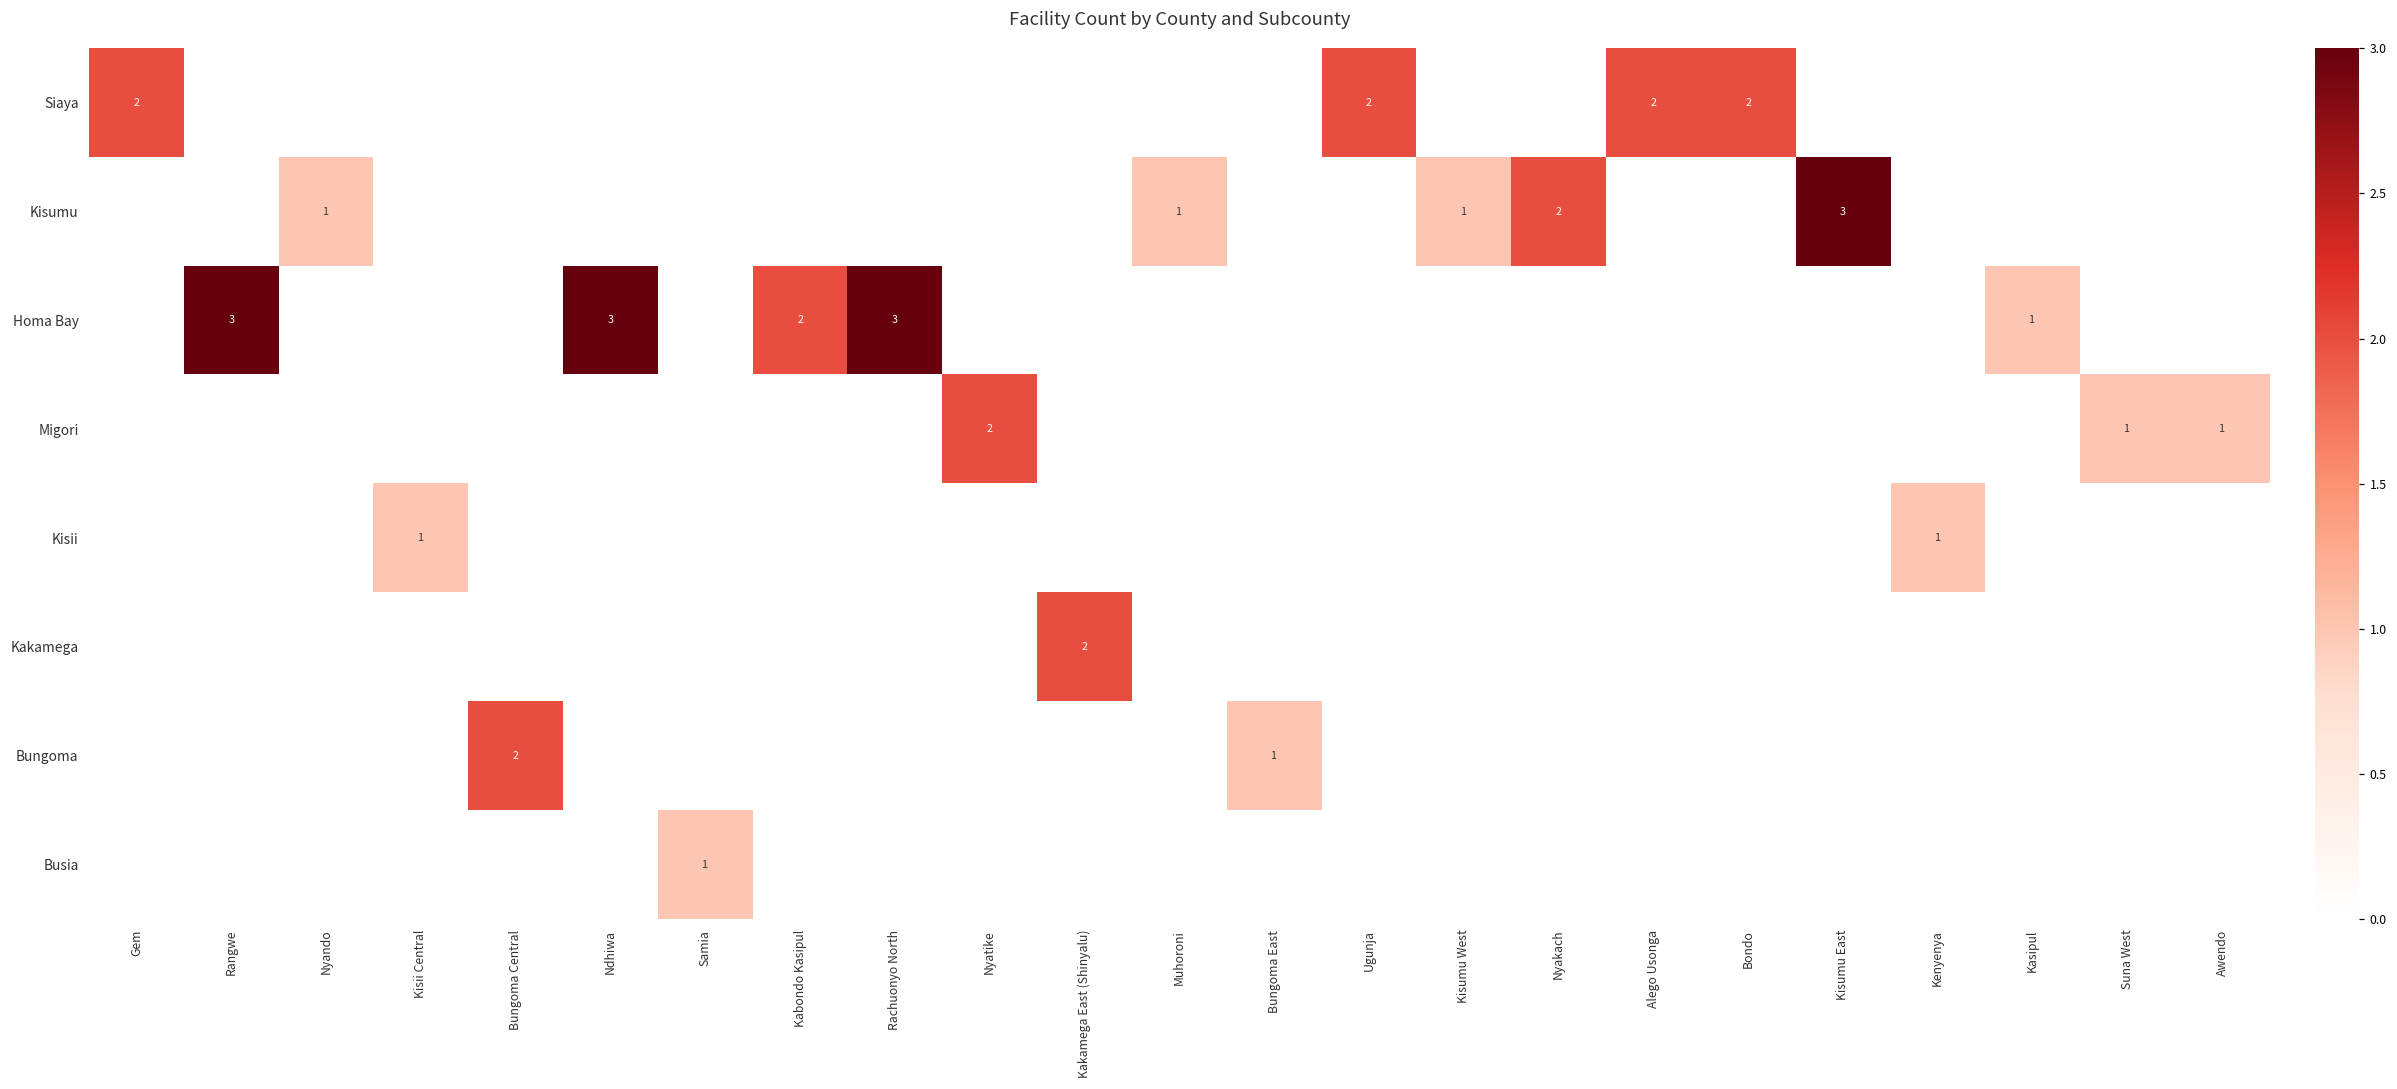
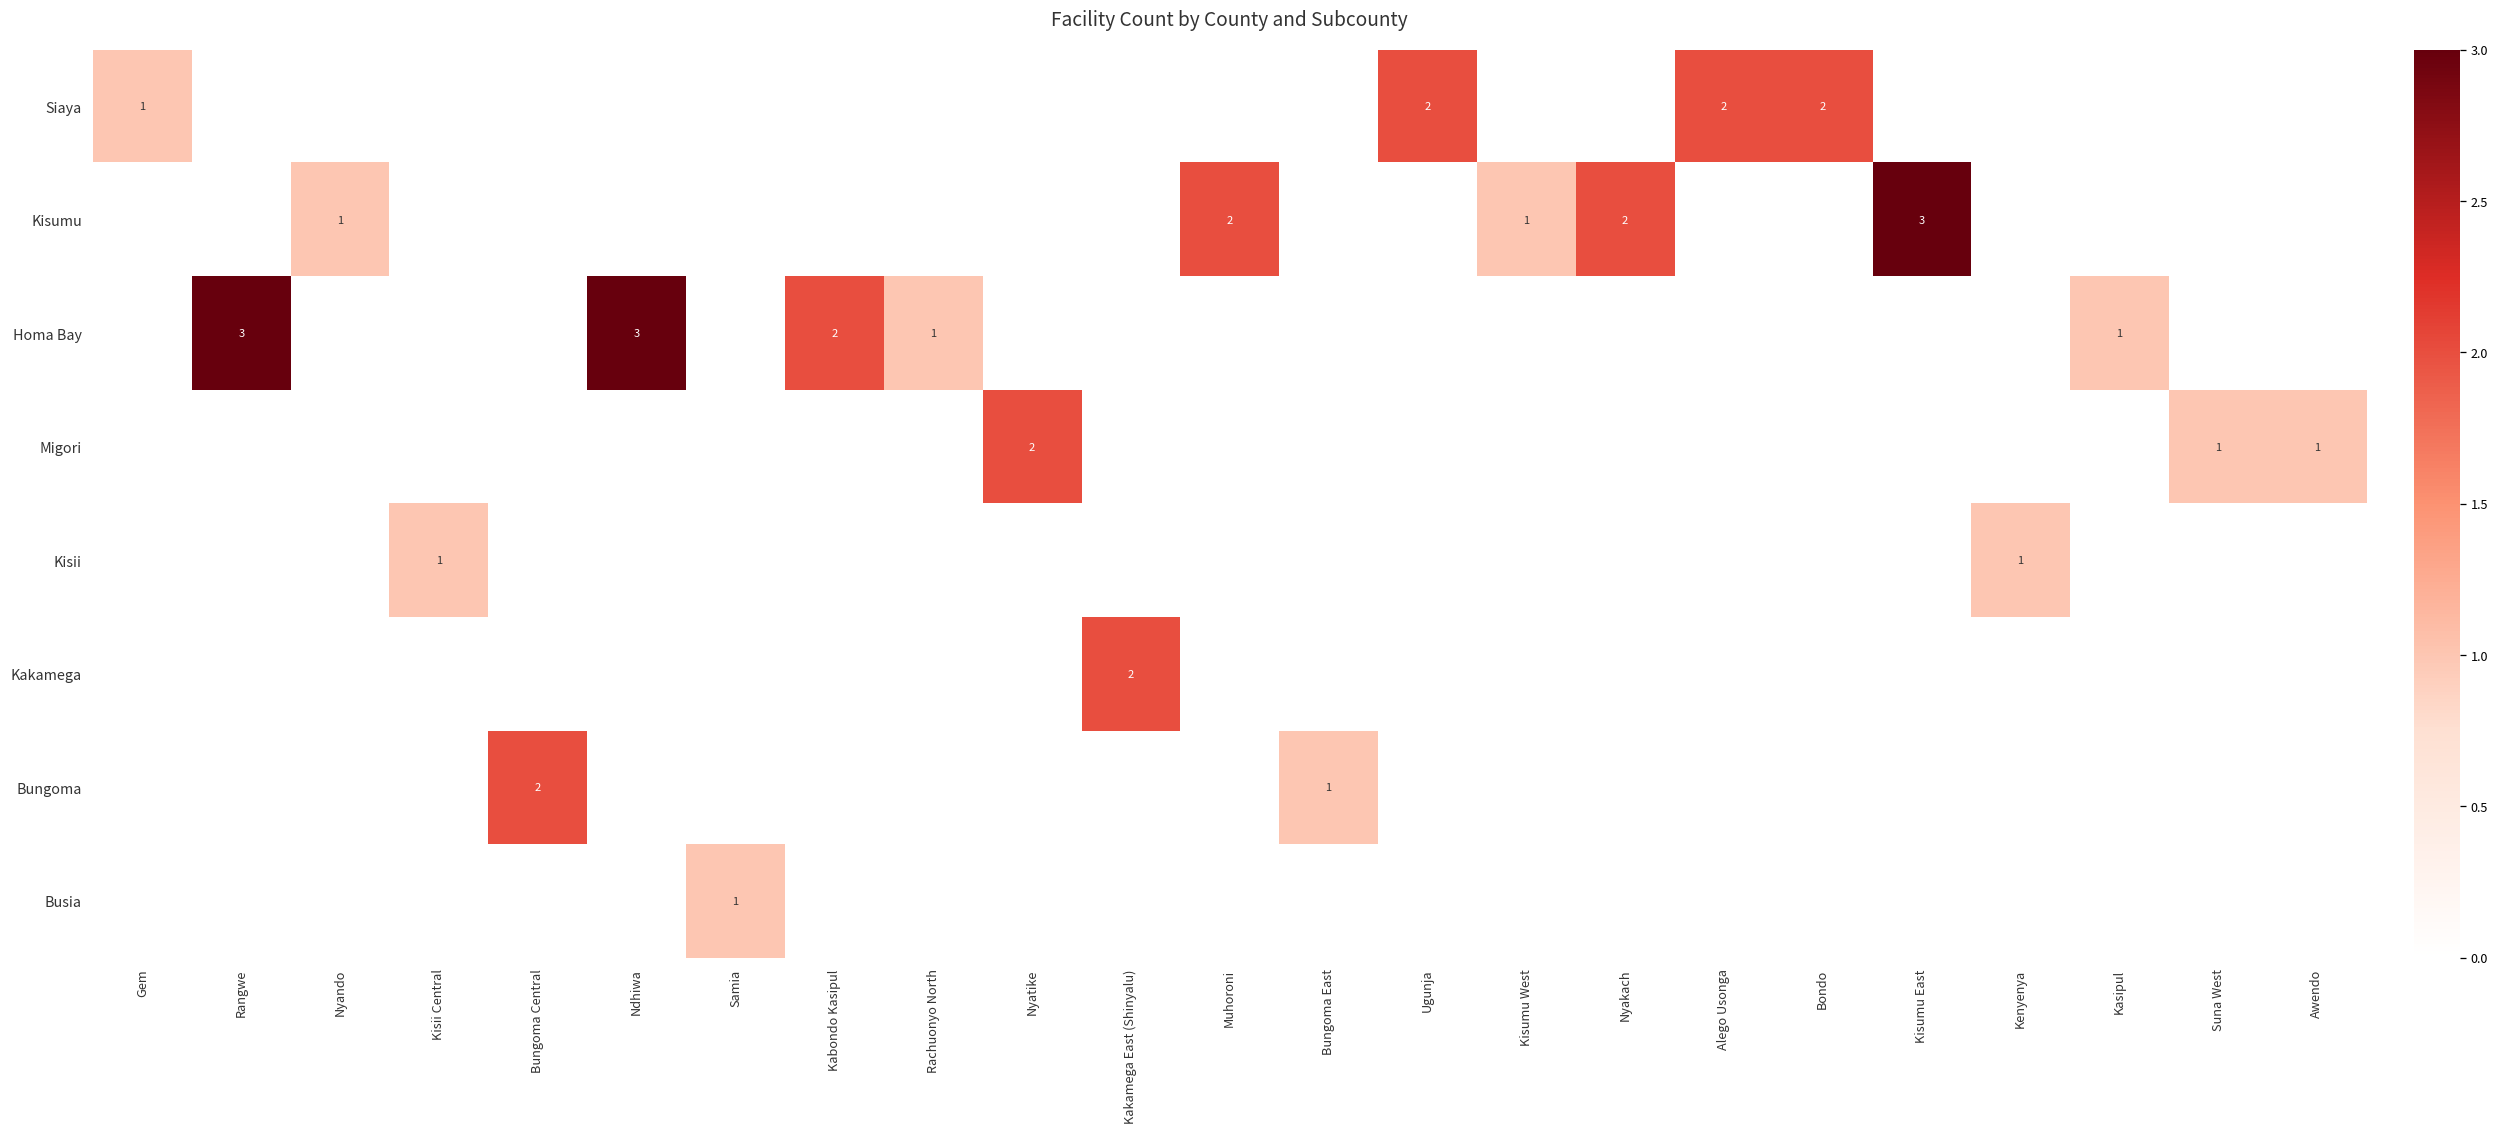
Siaya, Gem: 2 -> 1
Kisumu, Muhoroni: 1 -> 2
Homa Bay, Rachuonyo North: 3 -> 1
